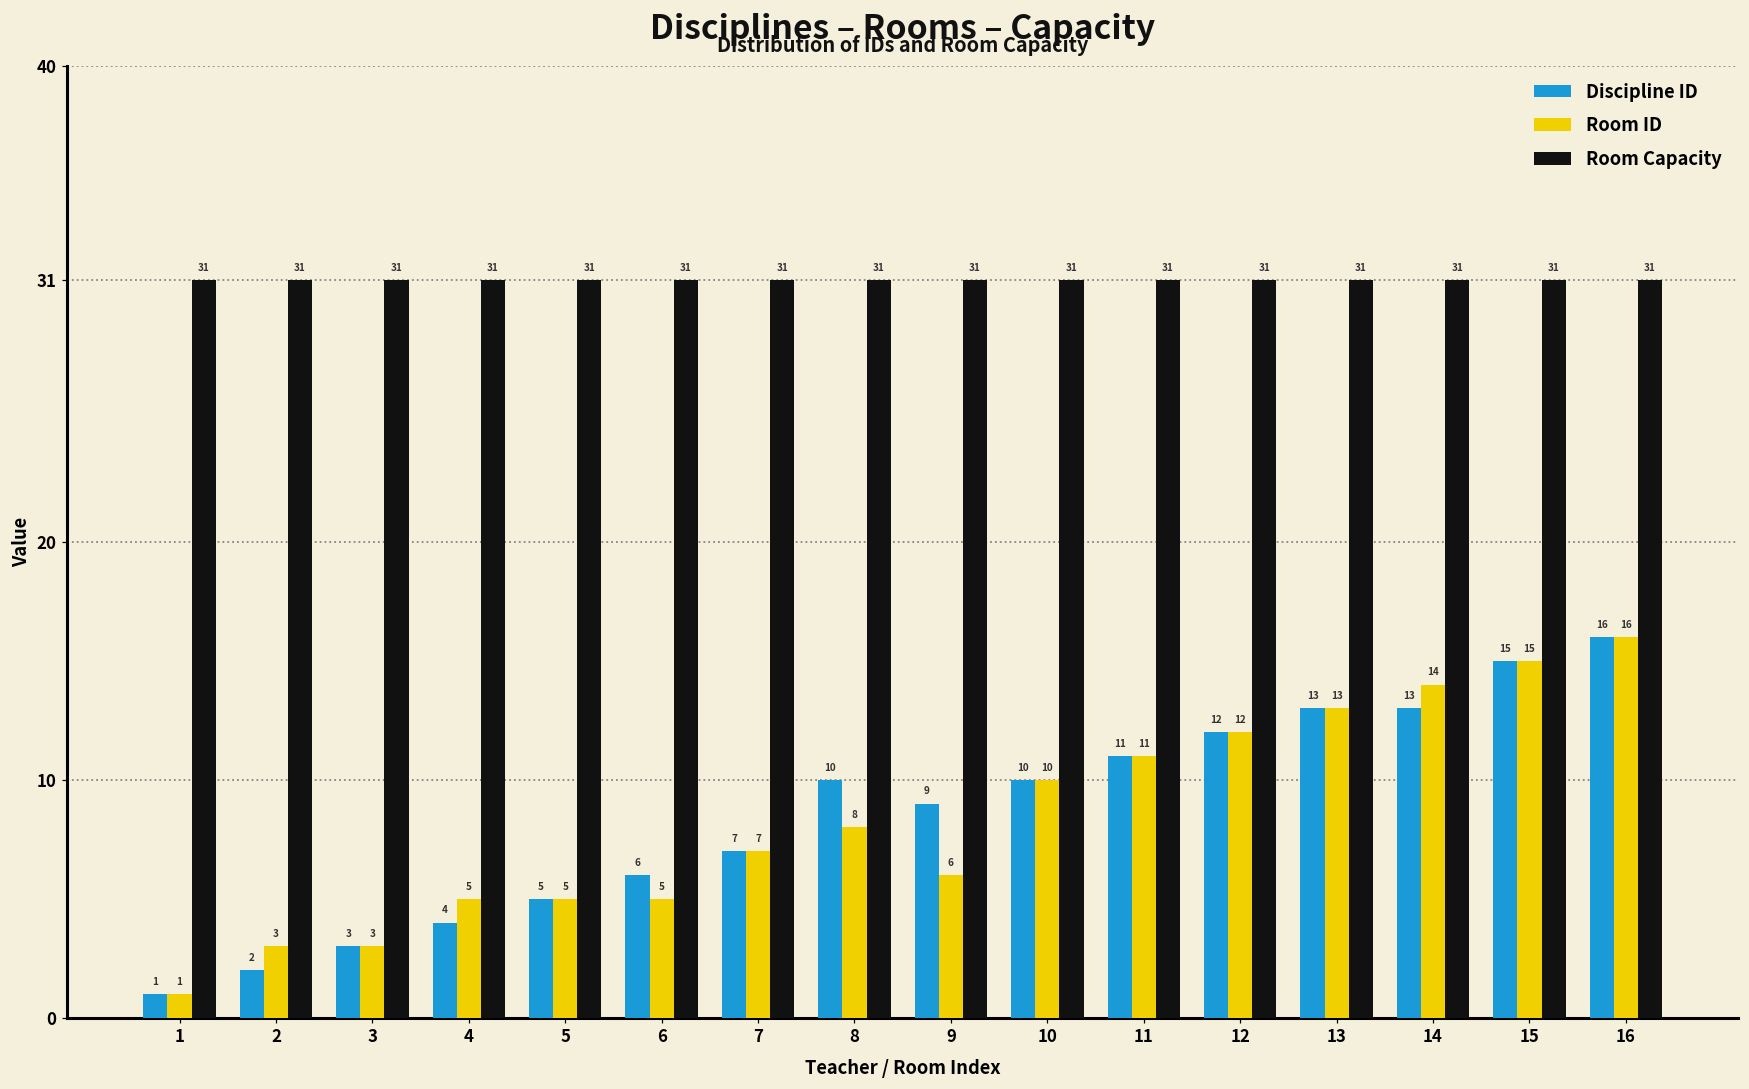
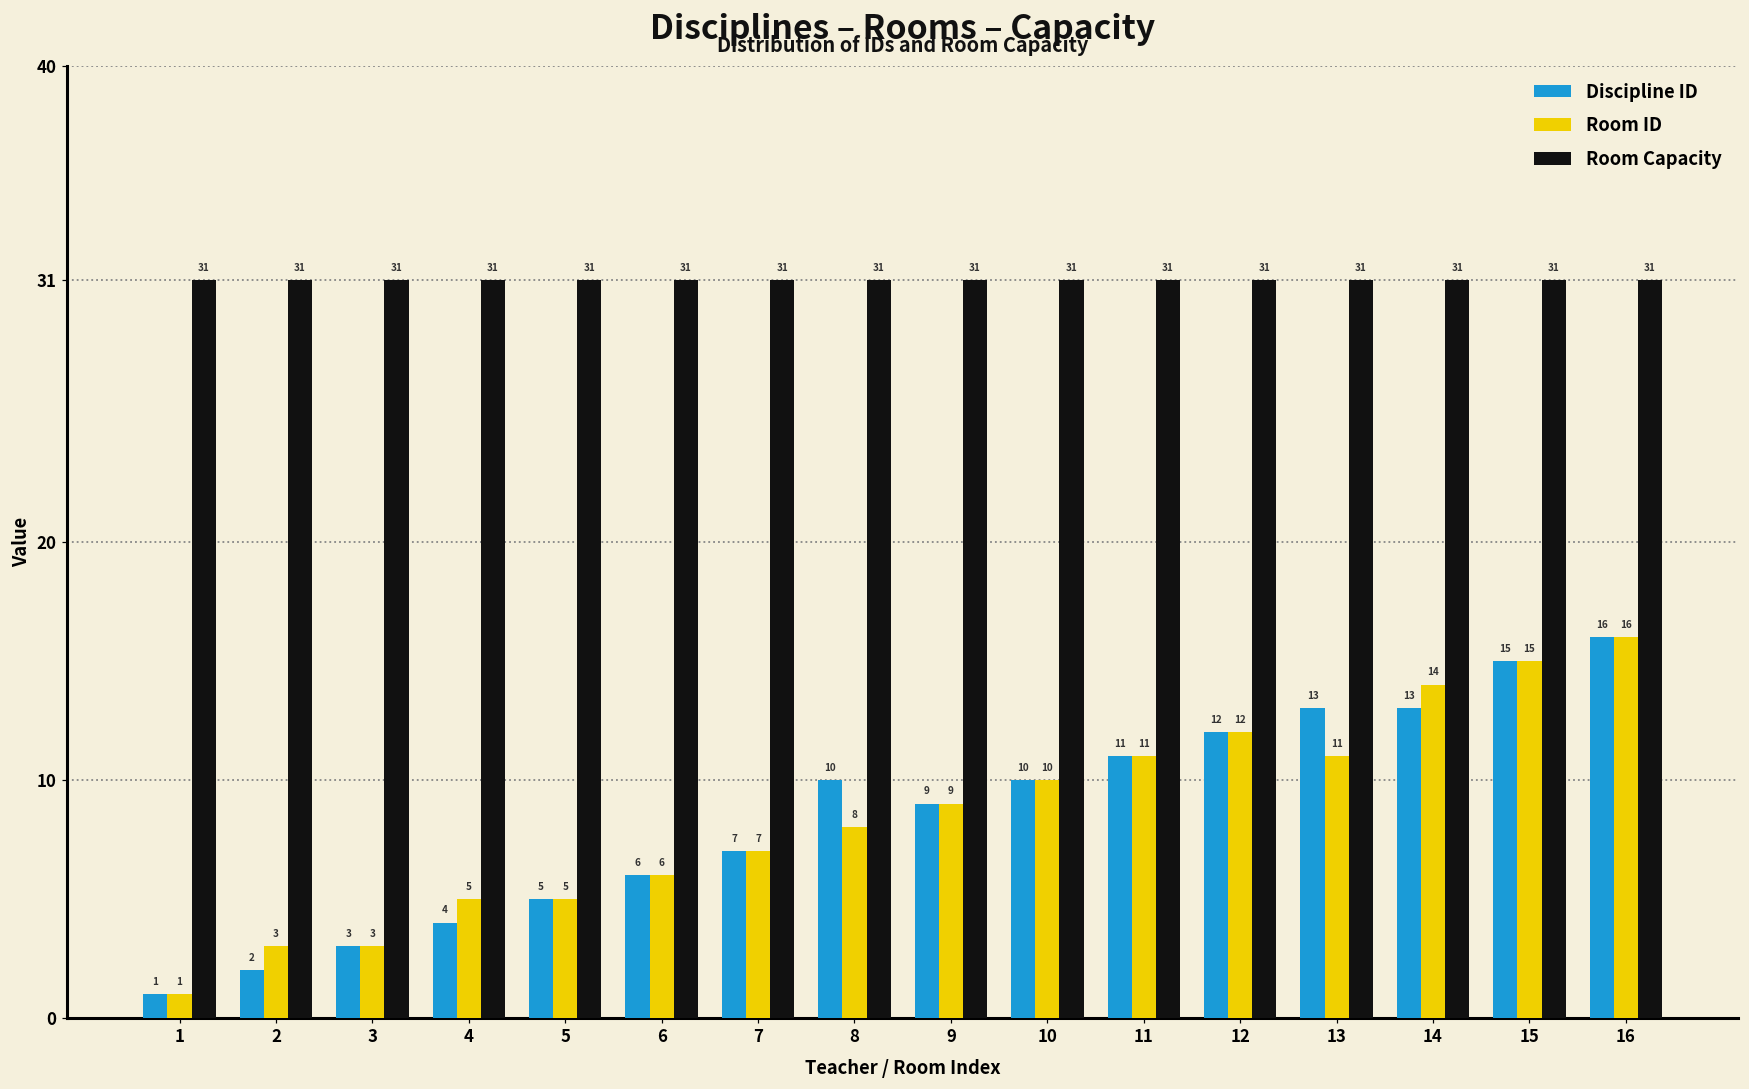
Room ID, 6: 5 -> 6
Room ID, 9: 6 -> 9
Room ID, 13: 13 -> 11
